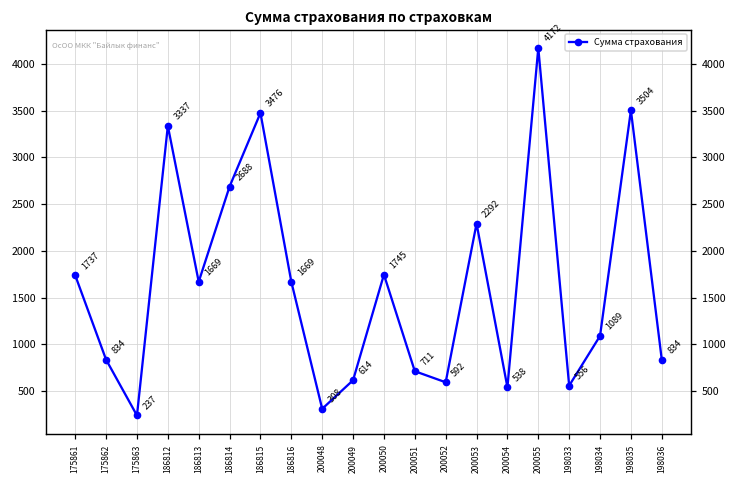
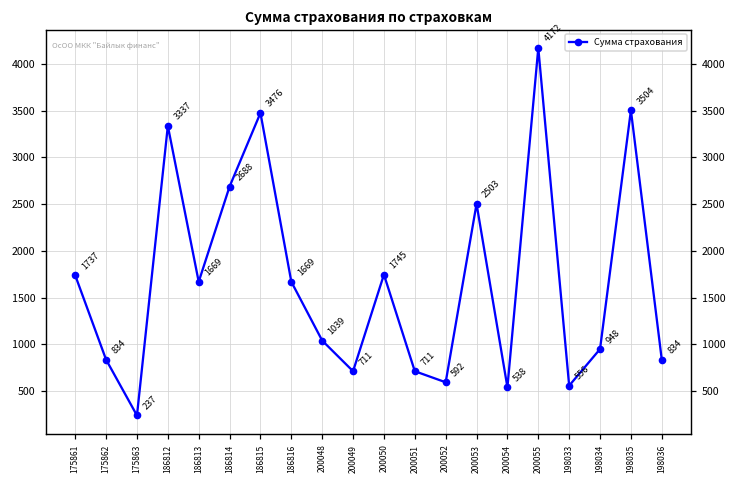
200048: 308 -> 1039
200049: 614 -> 711
200053: 2292 -> 2503
198034: 1089 -> 948
